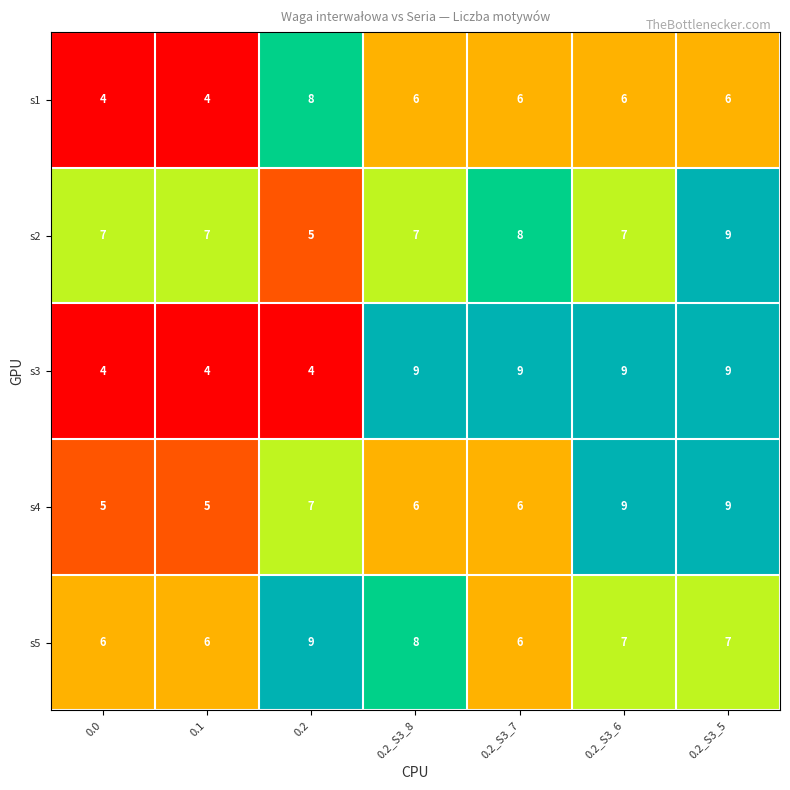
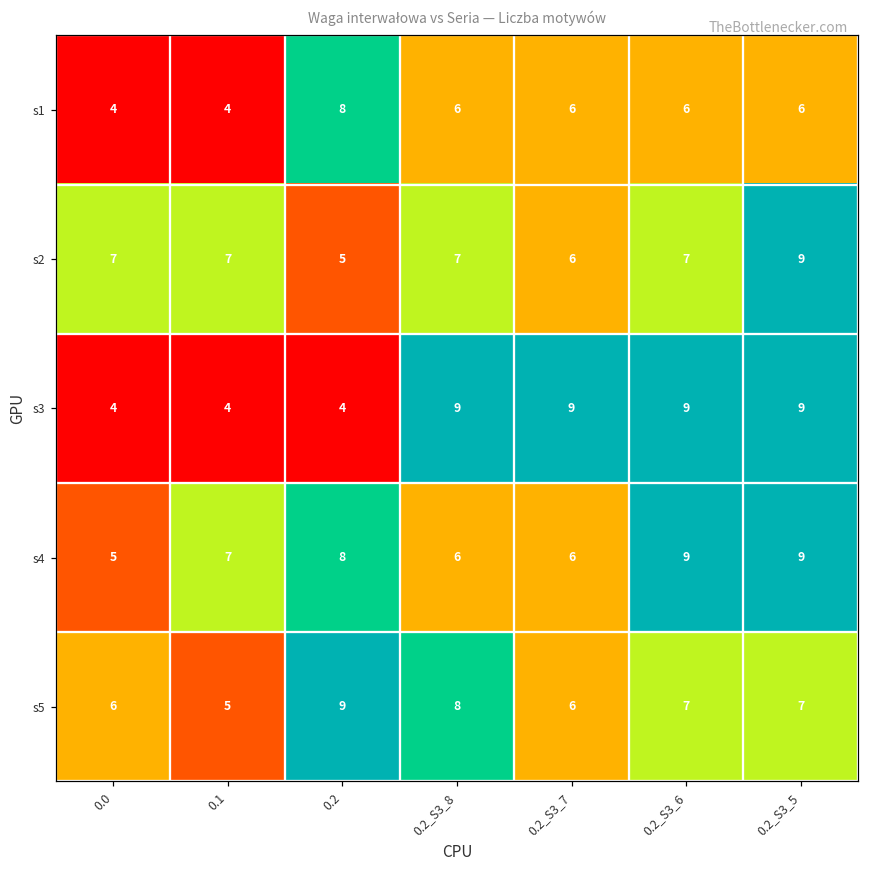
s2, 0.2_S3_7: 8 -> 6
s4, 0.1: 5 -> 7
s4, 0.2: 7 -> 8
s5, 0.1: 6 -> 5
